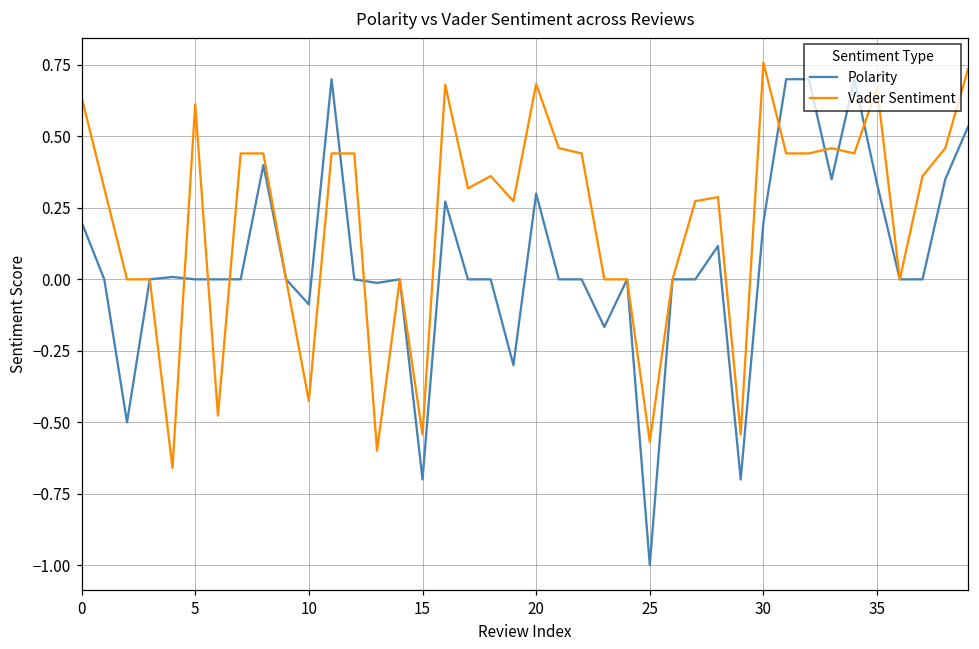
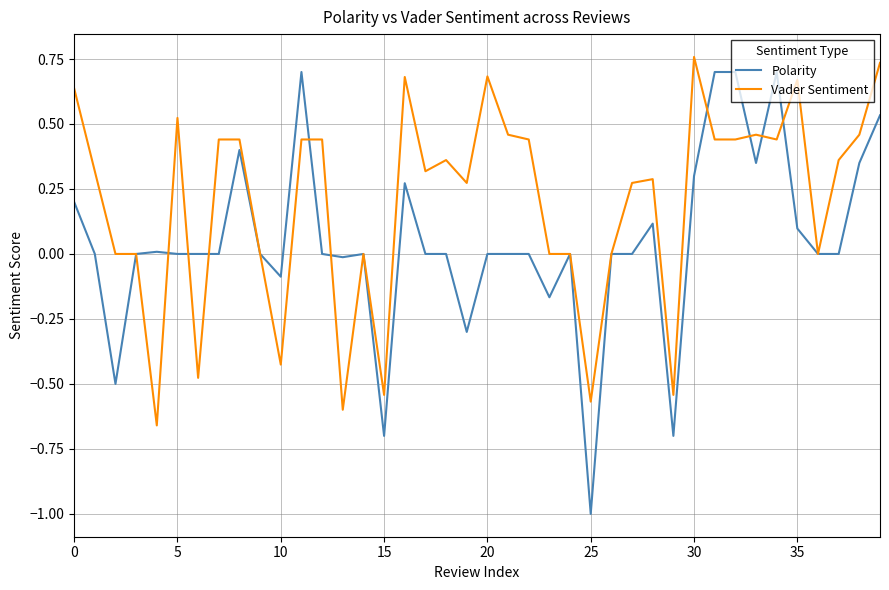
Vader Sentiment, 5: 0.61 -> 0.52
Polarity, 20: 0.3 -> 0.0
Polarity, 30: 0.2 -> 0.3
Polarity, 35: 0.33 -> 0.10
